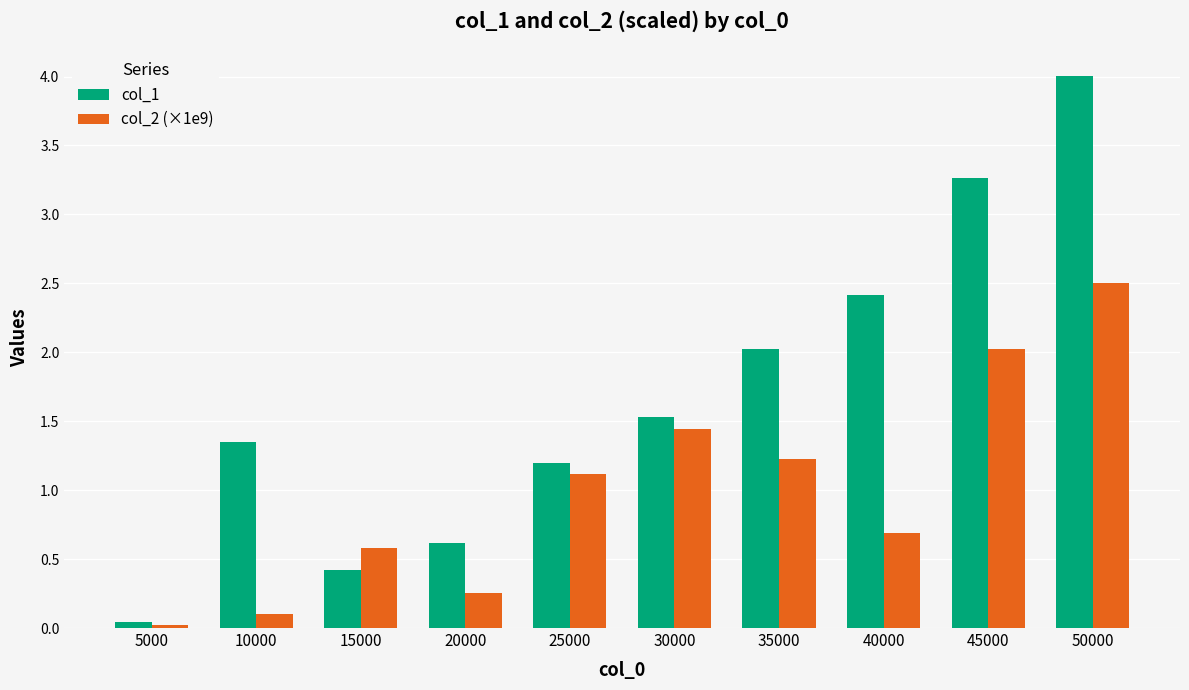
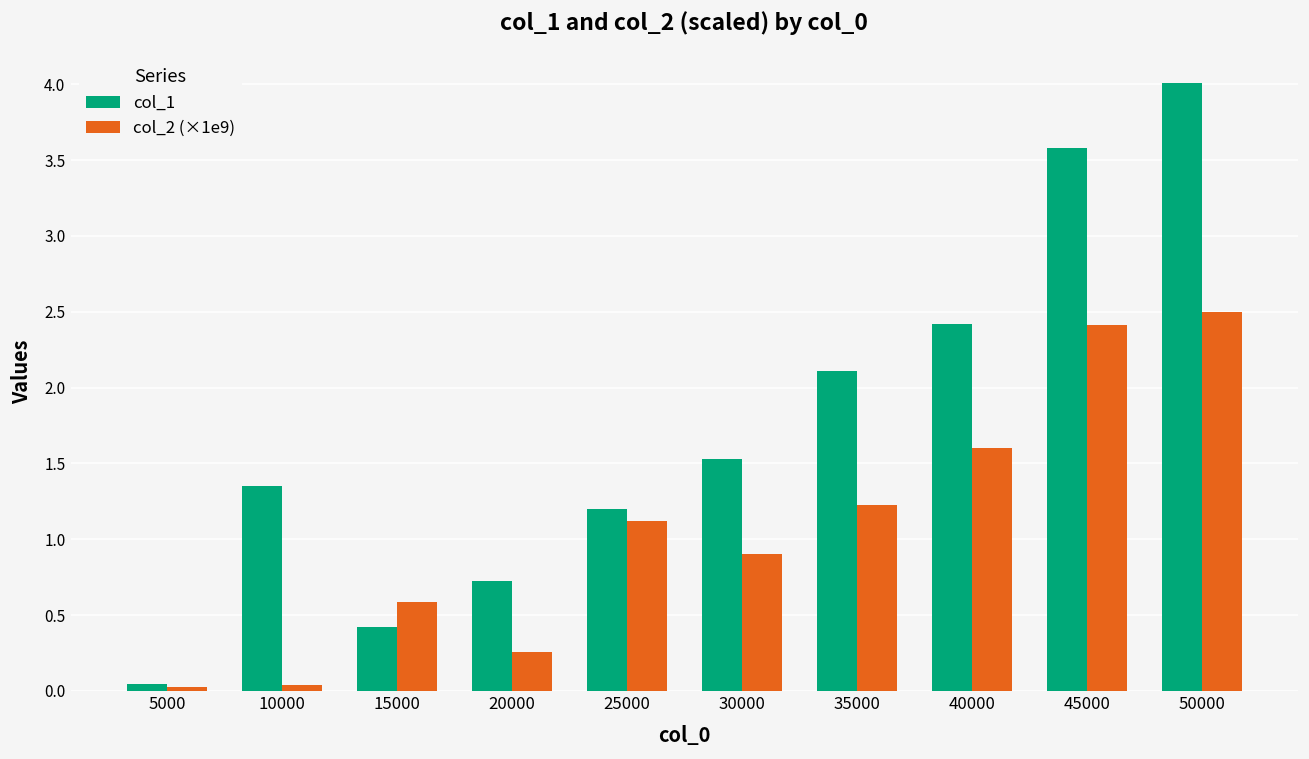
col_2 (×1e9), 10000: 0.10 -> 0.04
col_1, 20000: 0.62 -> 0.72
col_2 (×1e9), 30000: 1.45 -> 0.90
col_1, 35000: 2.03 -> 2.11
col_2 (×1e9), 40000: 0.69 -> 1.60
col_1, 45000: 3.27 -> 3.58
col_2 (×1e9), 45000: 2.03 -> 2.41
